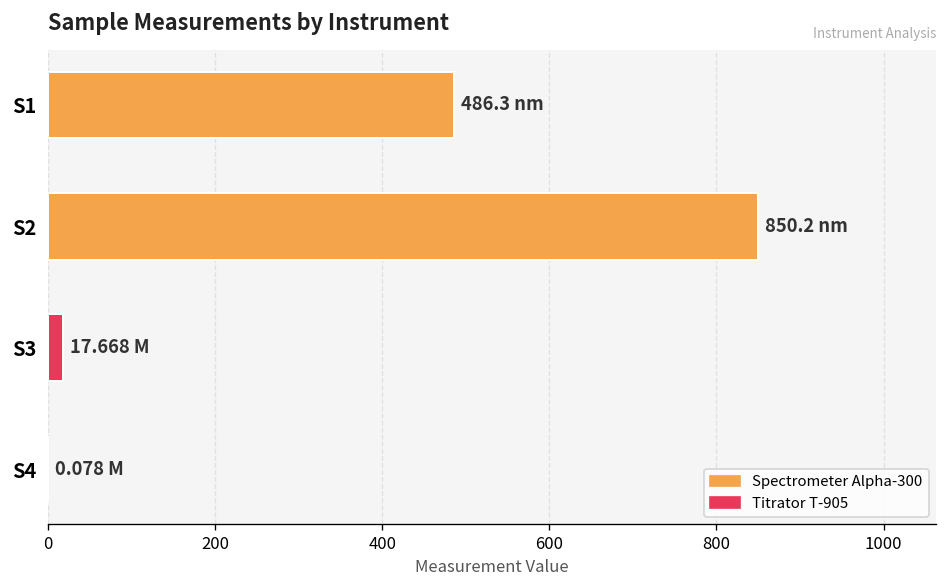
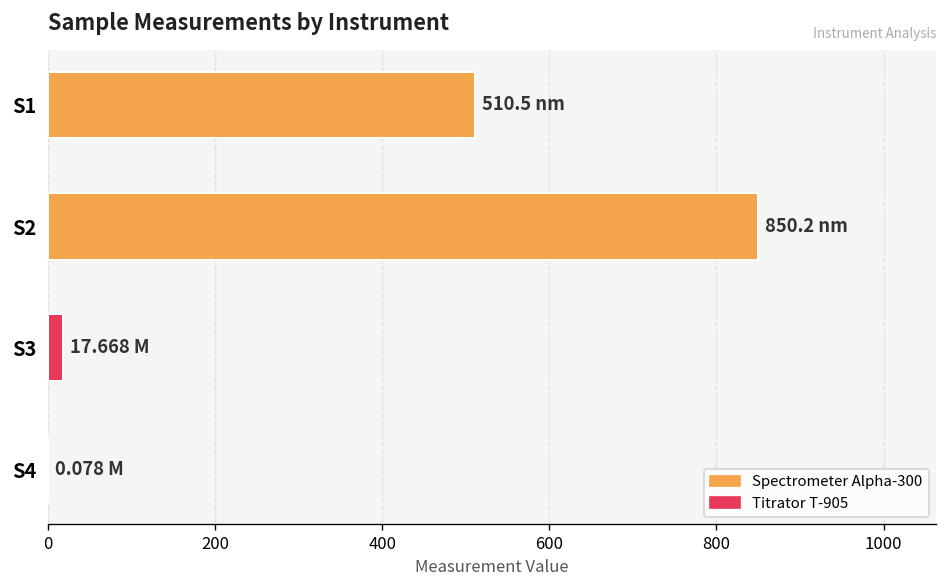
S1: 486.3 -> 510.5
